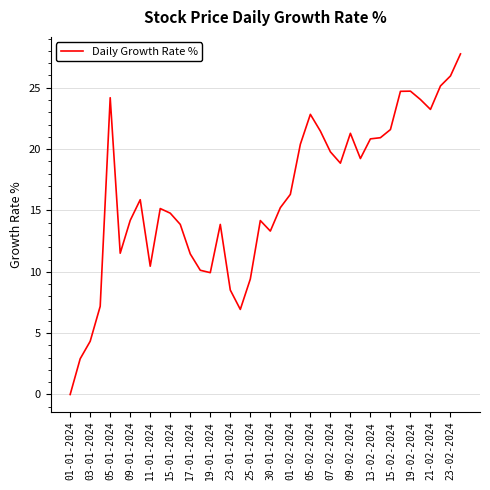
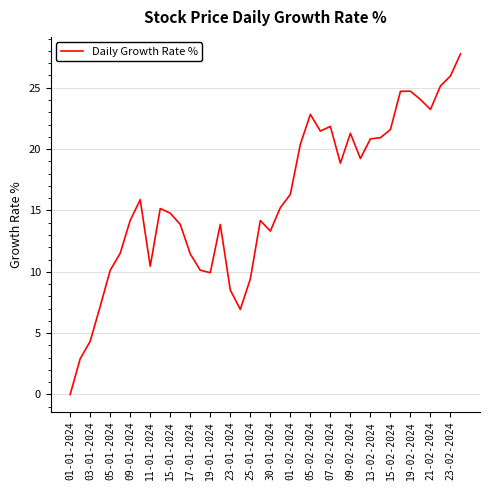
05-01-2024: 24.2 -> 10.1
07-02-2024: 19.8 -> 21.8
